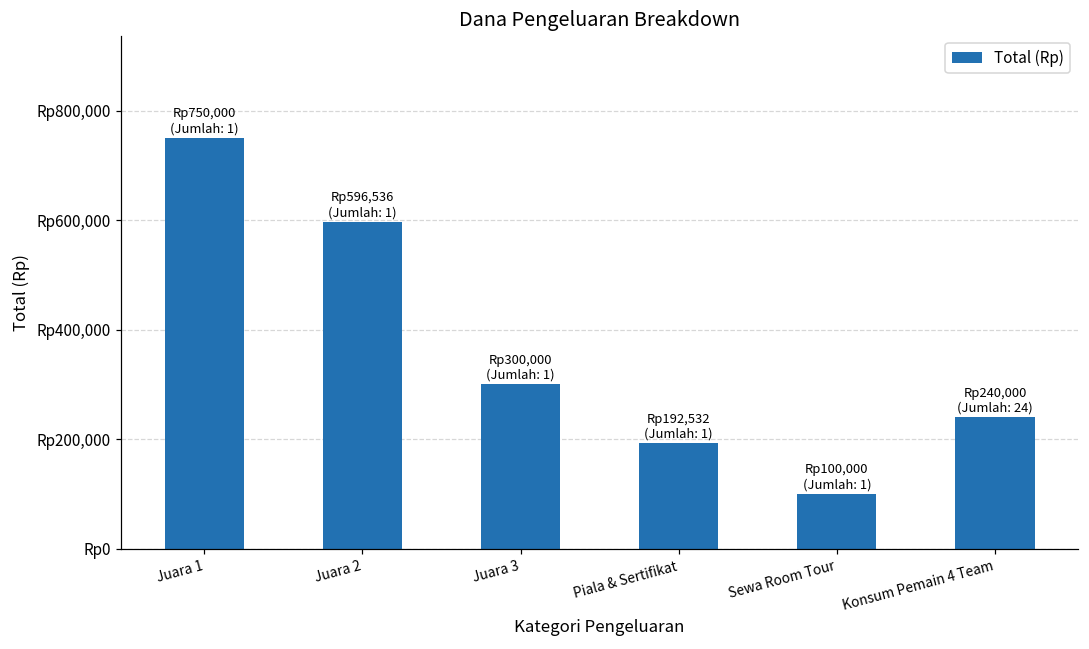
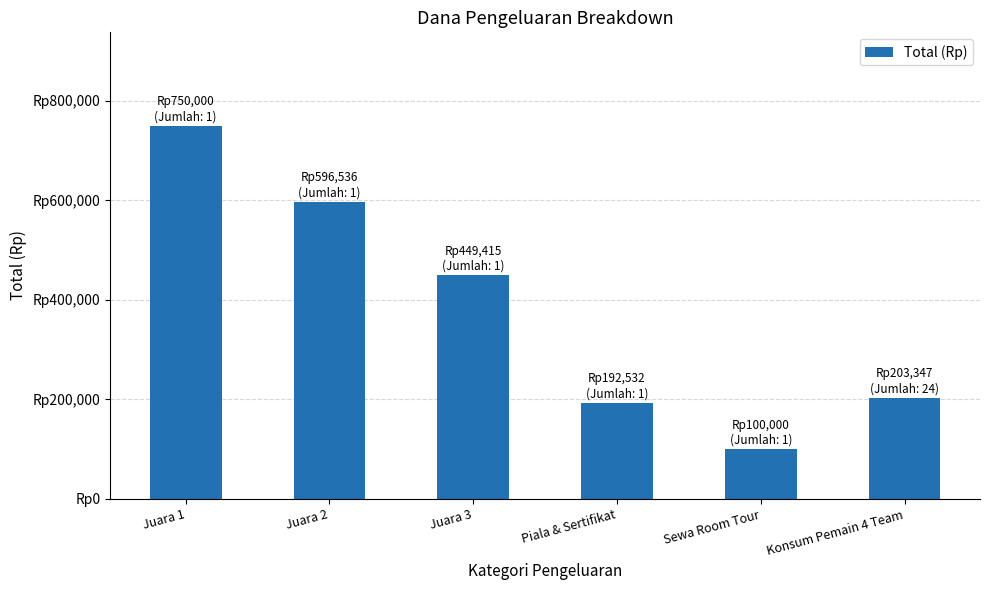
Juara 3: 300,000 -> 449,415
Konsum Pemain 4 Team: 240,000 -> 203,347
